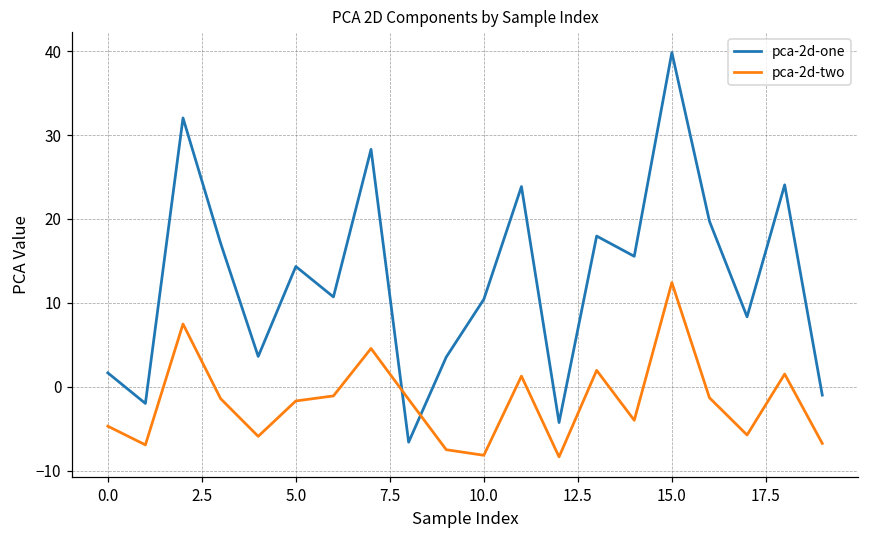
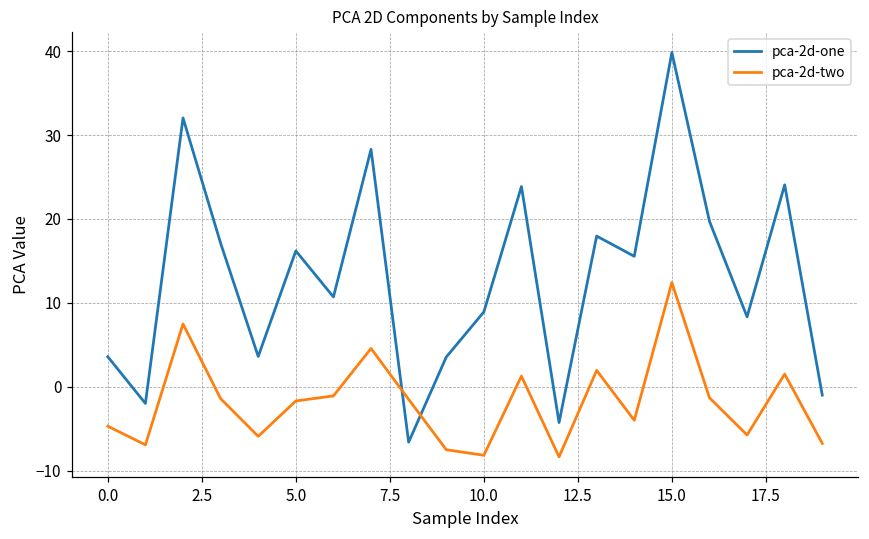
pca-2d-one, 0.0: 2 -> 4
pca-2d-one, 5.0: 14 -> 16
pca-2d-one, 10.0: 10 -> 9
